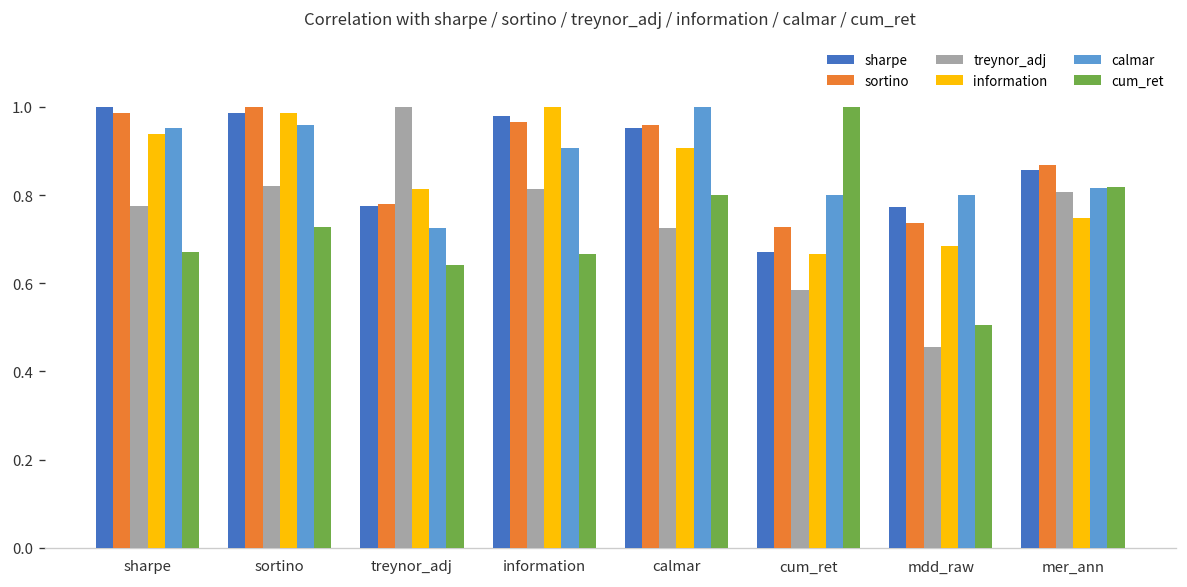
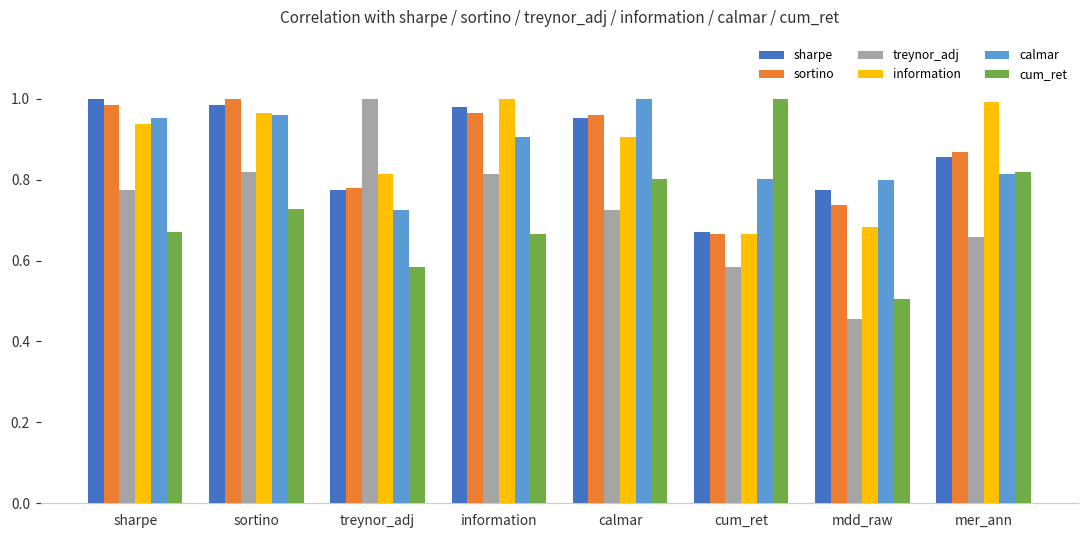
information, sortino: 0.99 -> 0.96
cum_ret, treynor_adj: 0.64 -> 0.58
sortino, cum_ret: 0.73 -> 0.67
treynor_adj, mer_ann: 0.81 -> 0.66
information, mer_ann: 0.75 -> 0.99
